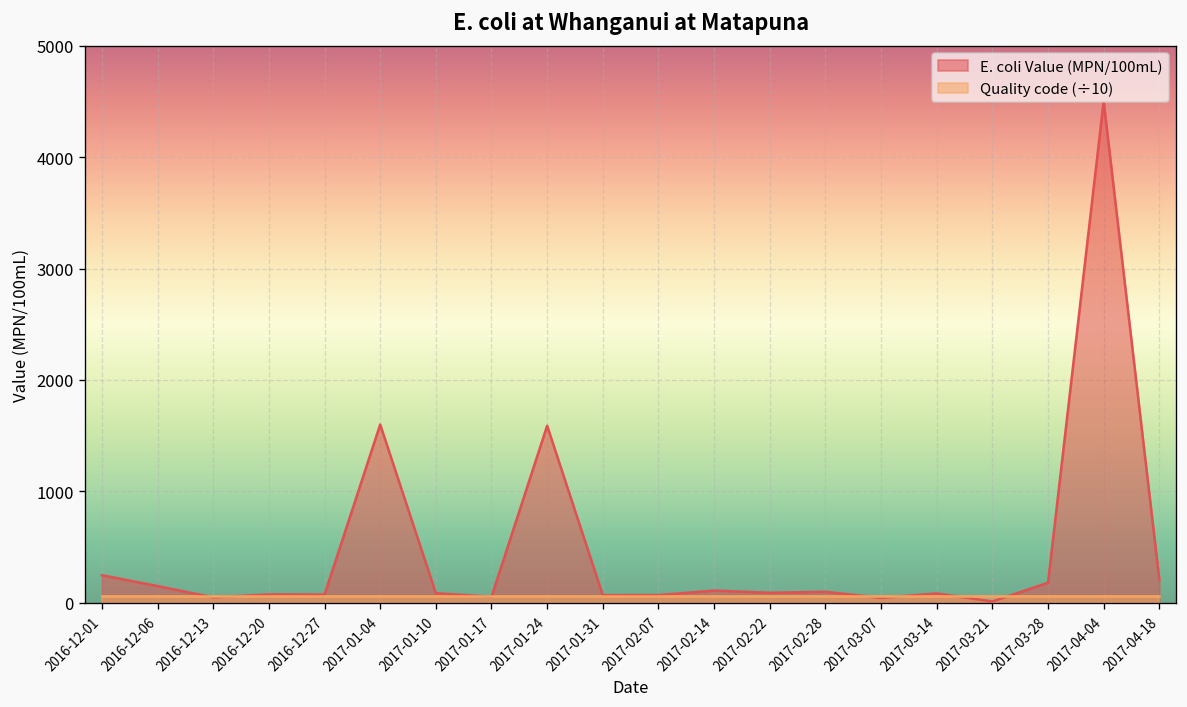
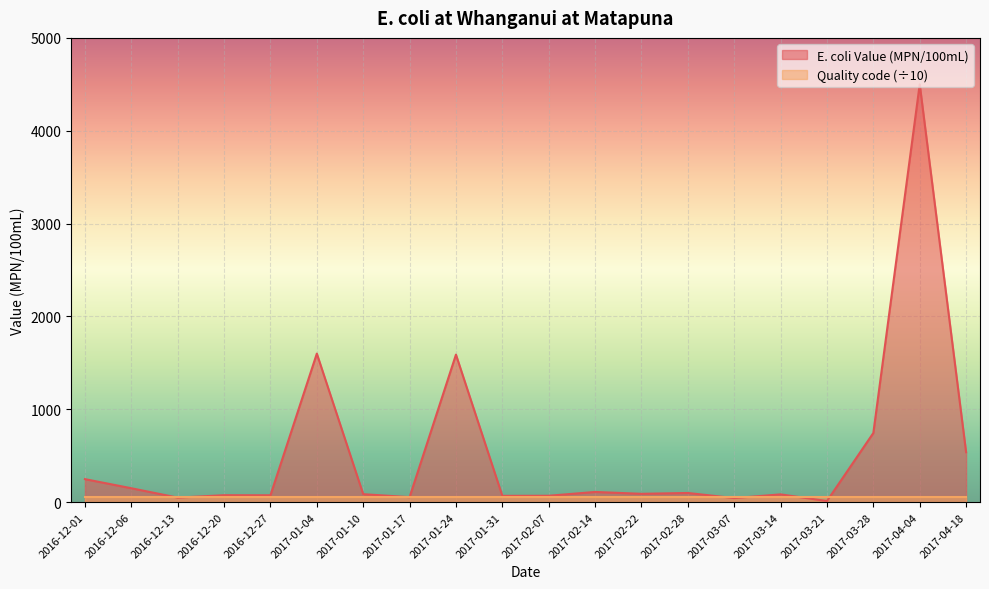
E. coli Value (MPN/100mL), 2017-03-28: 200 -> 700
E. coli Value (MPN/100mL), 2017-04-18: 200 -> 500
